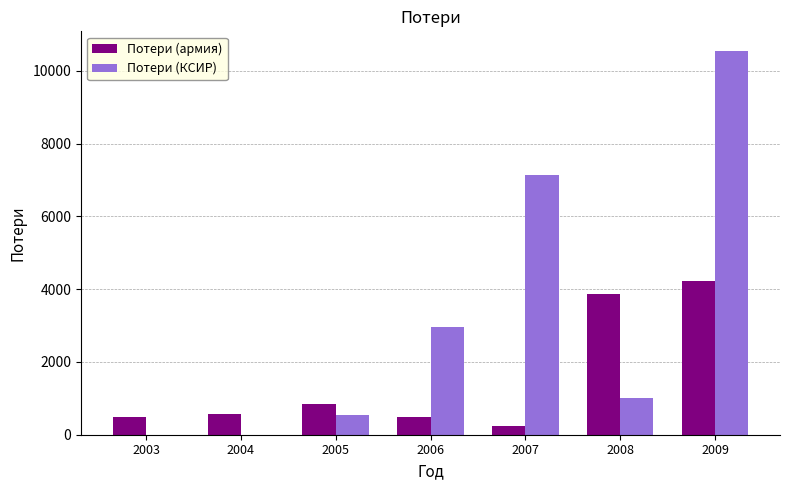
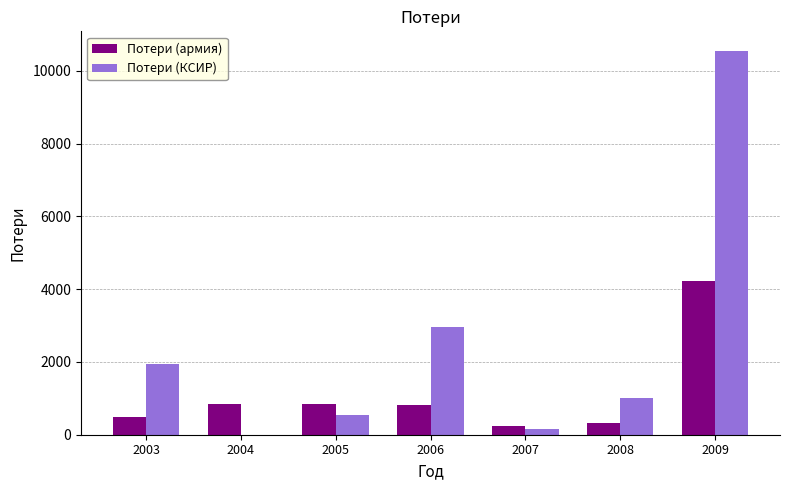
Потери (КСИР), 2003: 0 -> 2000
Потери (армия), 2004: 600 -> 800
Потери (армия), 2006: 500 -> 800
Потери (КСИР), 2007: 7100 -> 100
Потери (армия), 2008: 3900 -> 300
